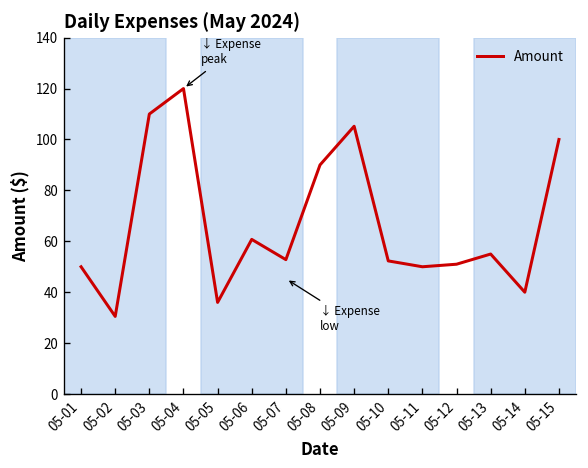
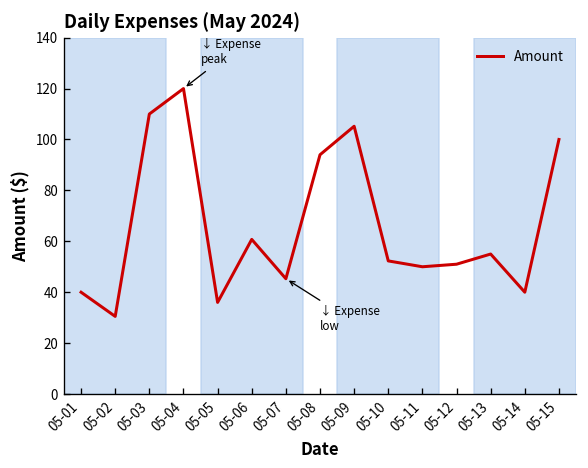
05-01: 50 -> 40
05-07: 53 -> 45
05-08: 90 -> 94
